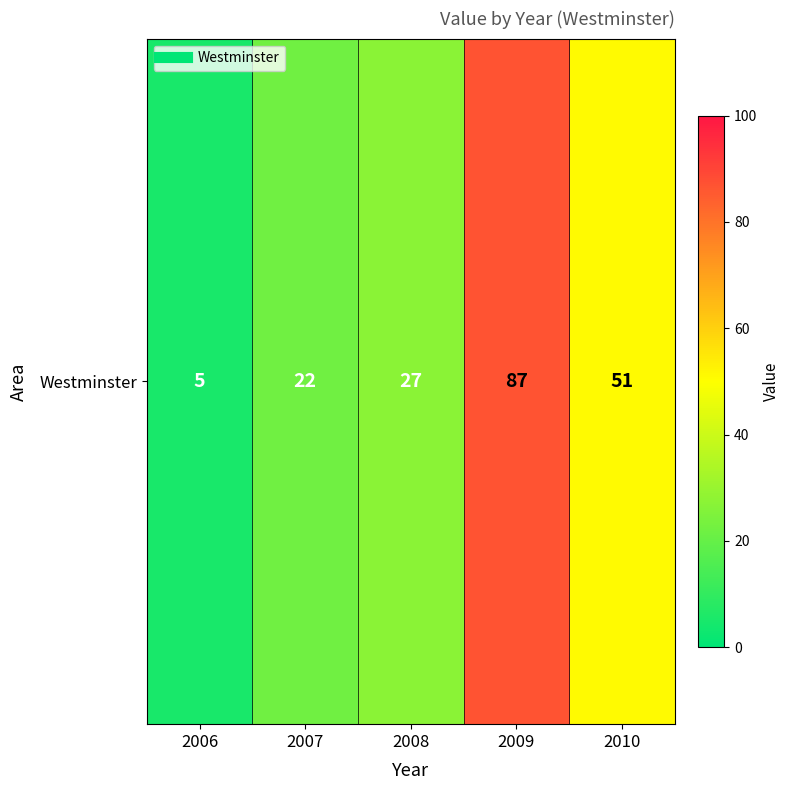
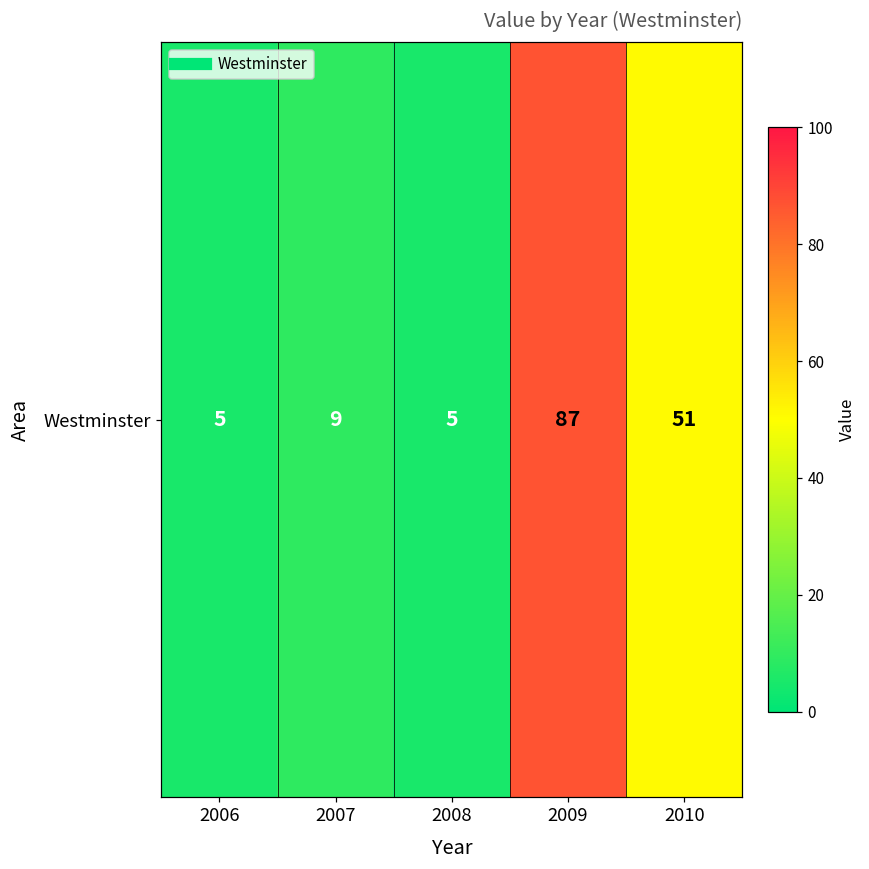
Westminster, 2007: 22 -> 9
Westminster, 2008: 27 -> 5
